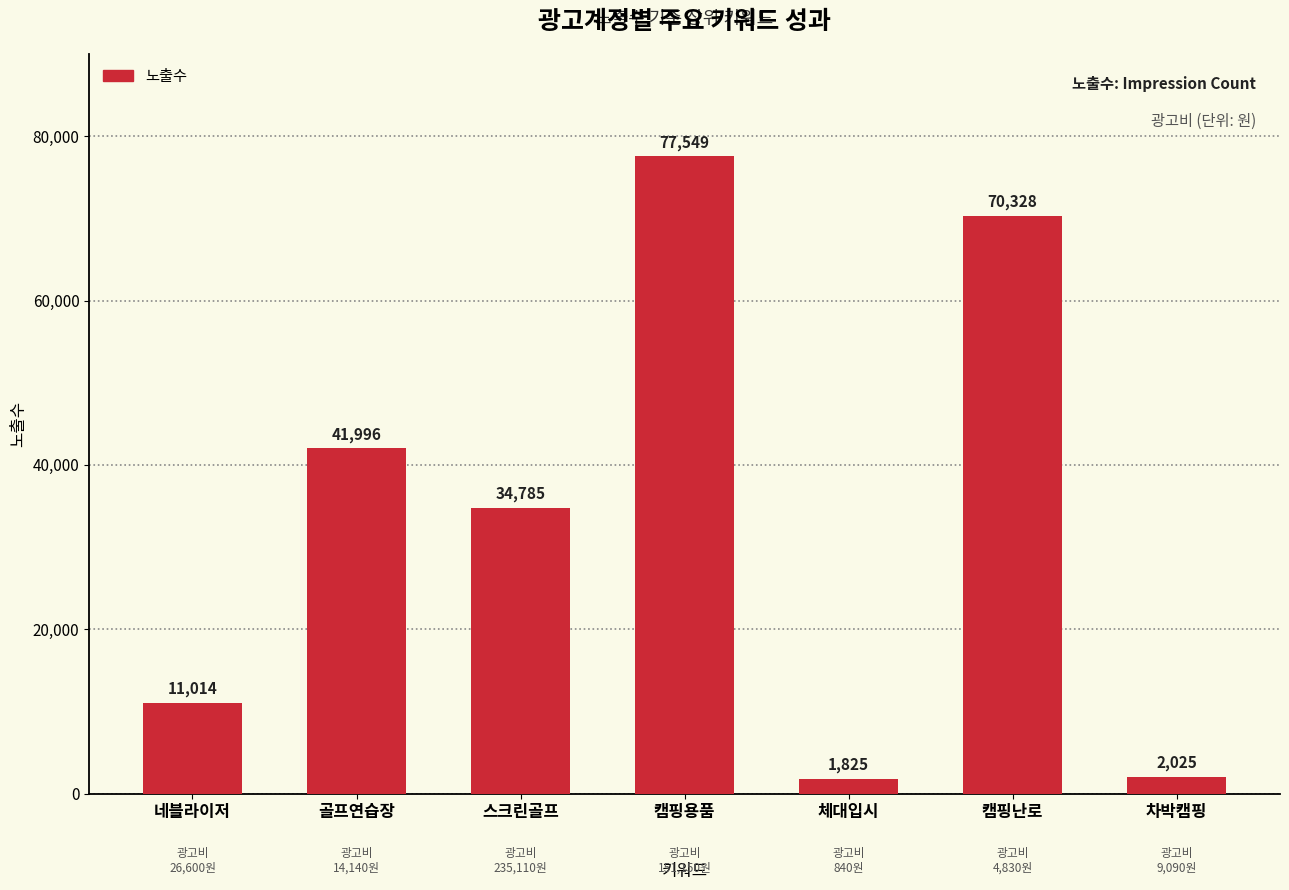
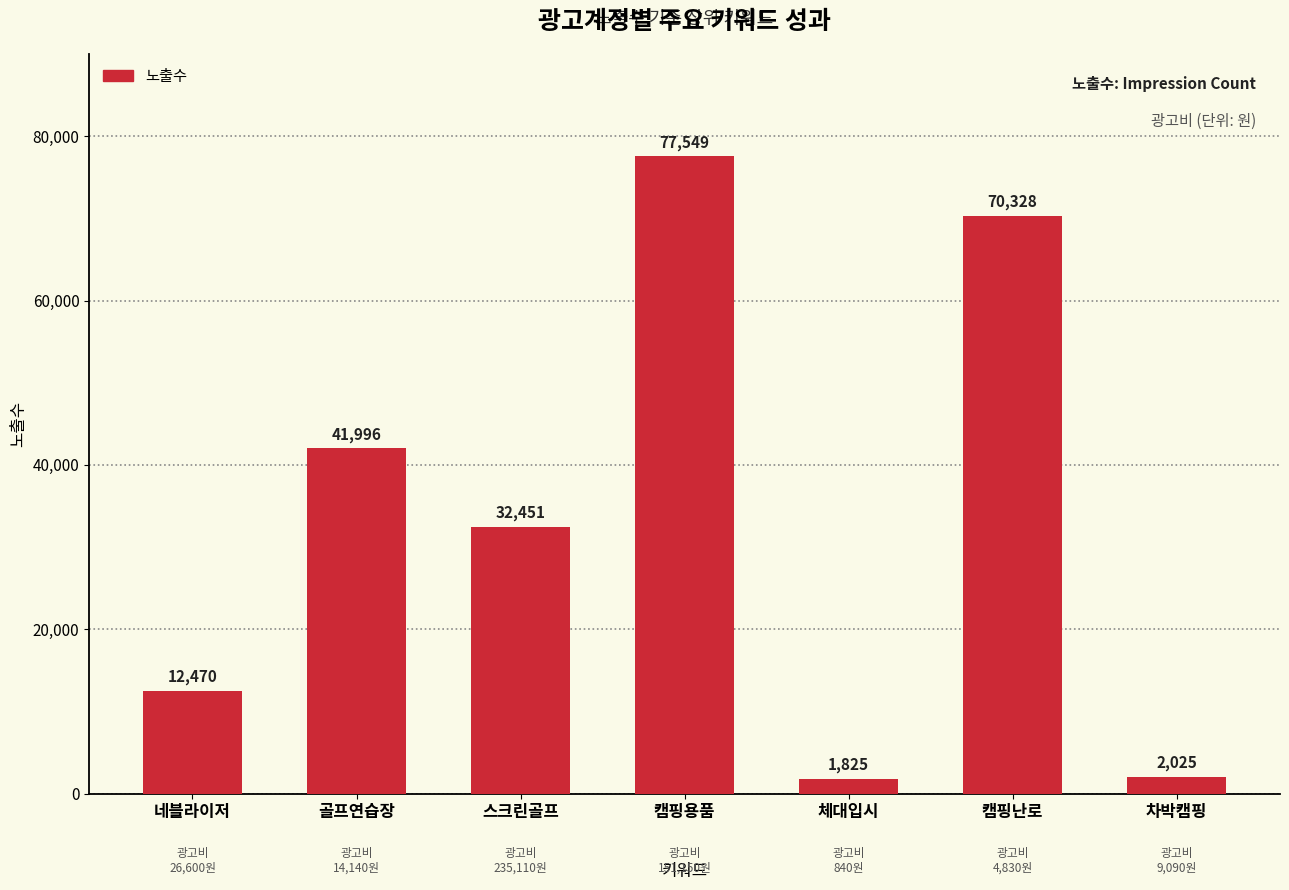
네블라이저: 11,014 -> 12,470
스크린골프: 34,785 -> 32,451
